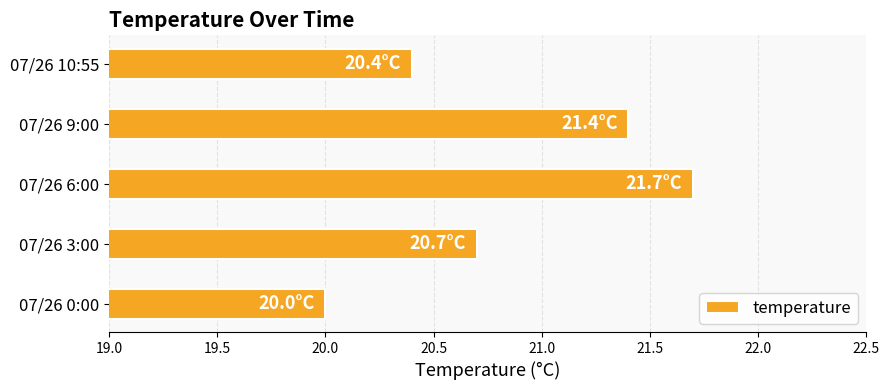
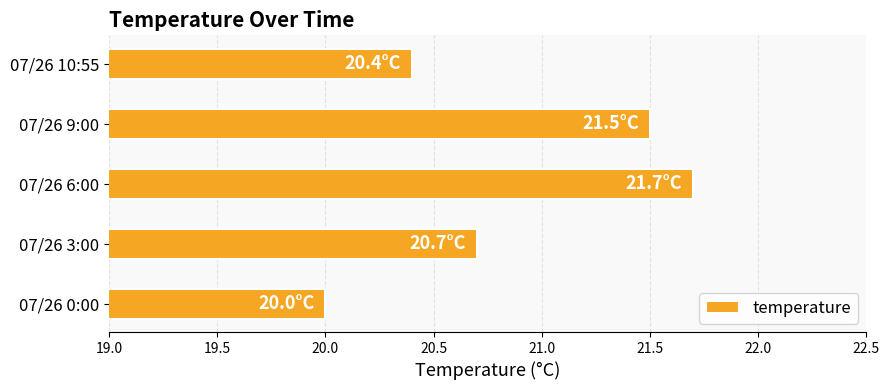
07/26 9:00: 21.4°C -> 21.5°C
